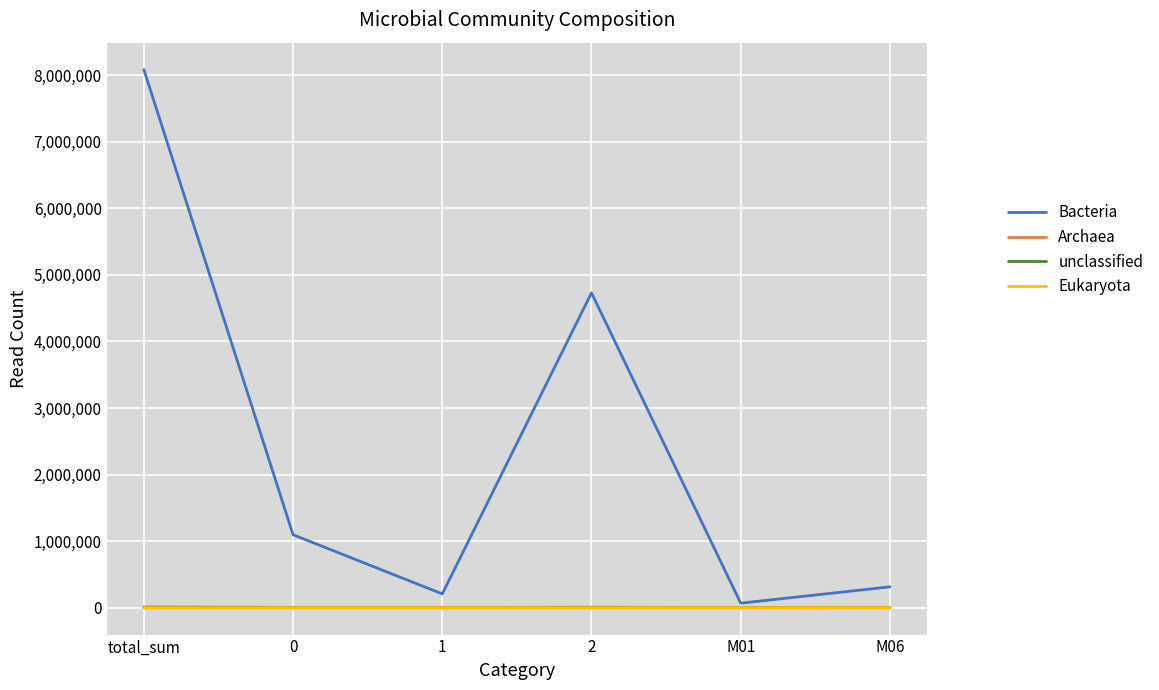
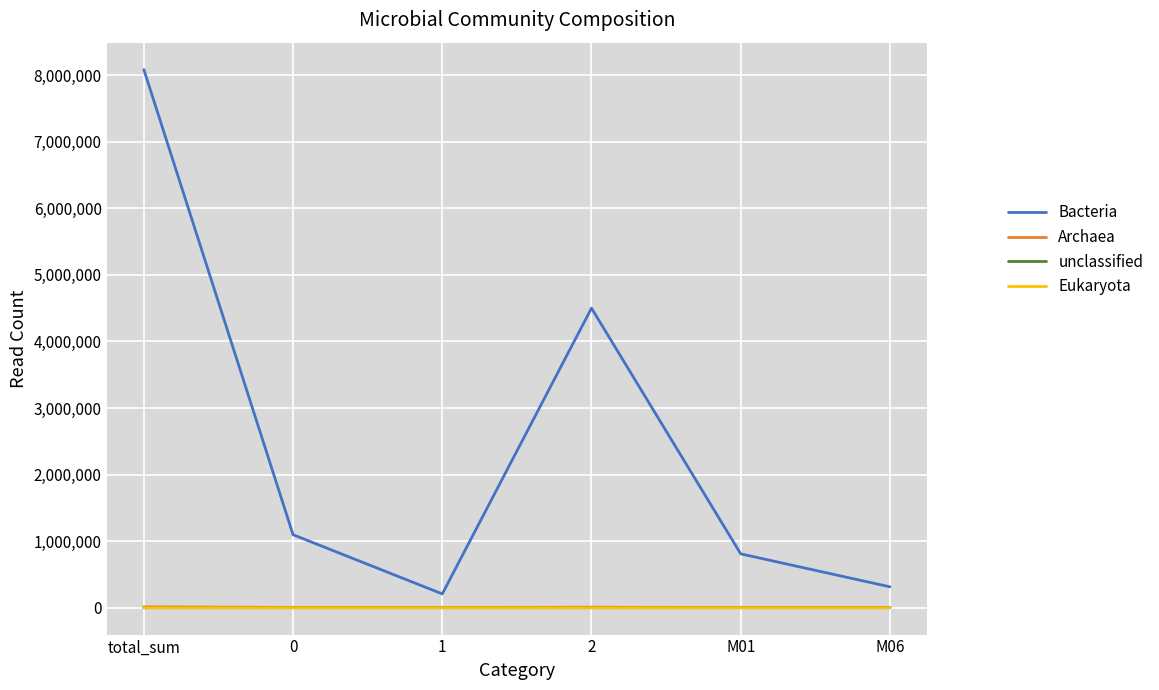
Bacteria, 2: 4,700,000 -> 4,500,000
Bacteria, M01: 100,000 -> 800,000
